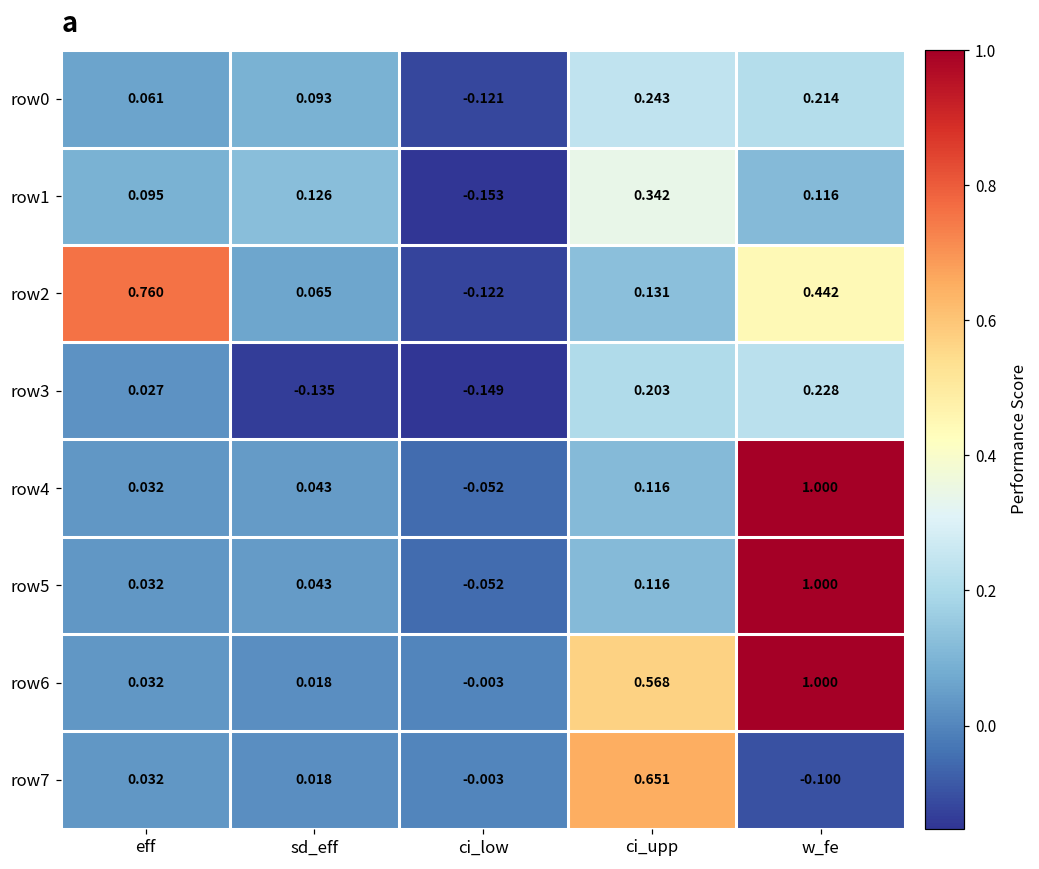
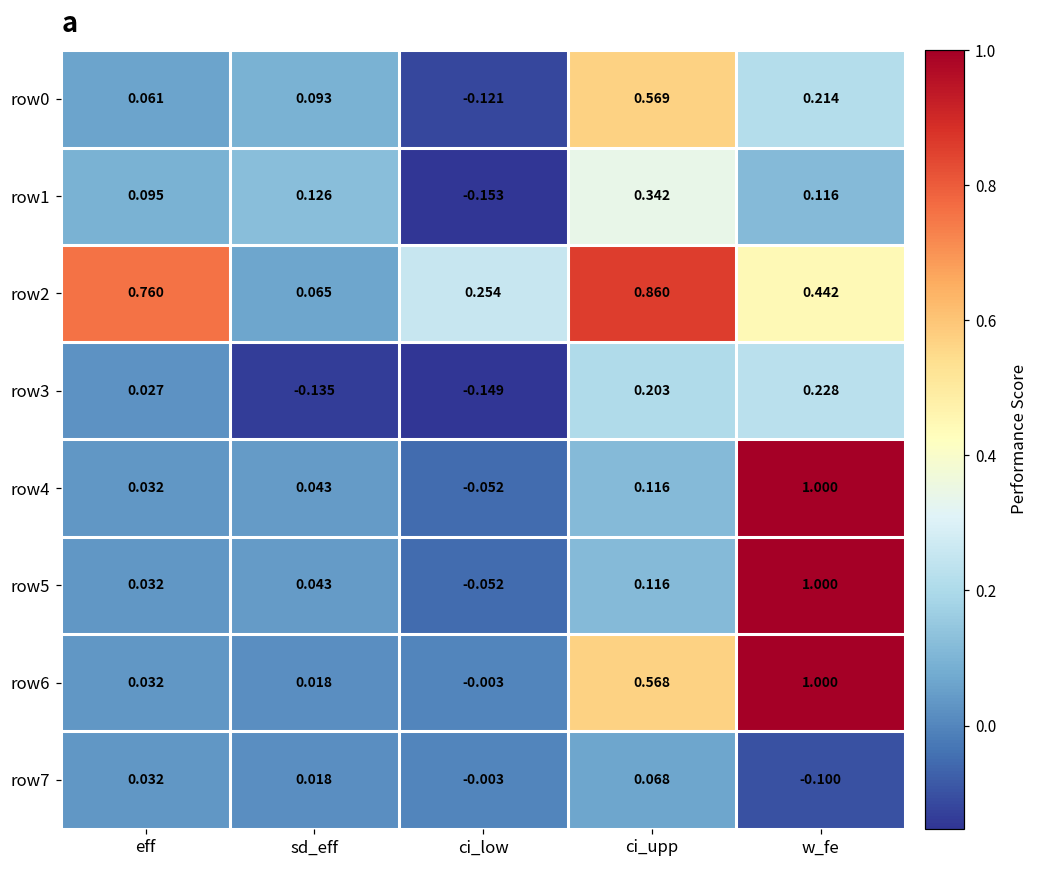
row0, ci_upp: 0.243 -> 0.569
row2, ci_low: -0.122 -> 0.254
row2, ci_upp: 0.131 -> 0.860
row7, ci_upp: 0.651 -> 0.068
